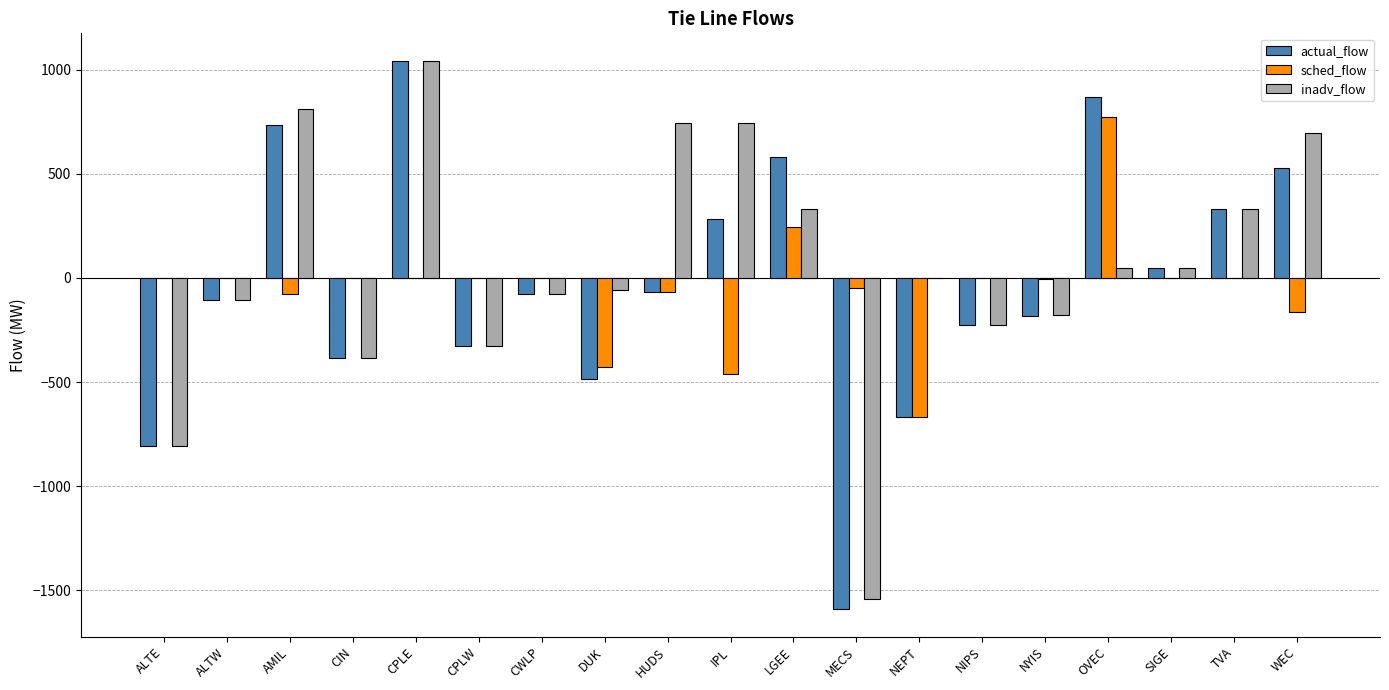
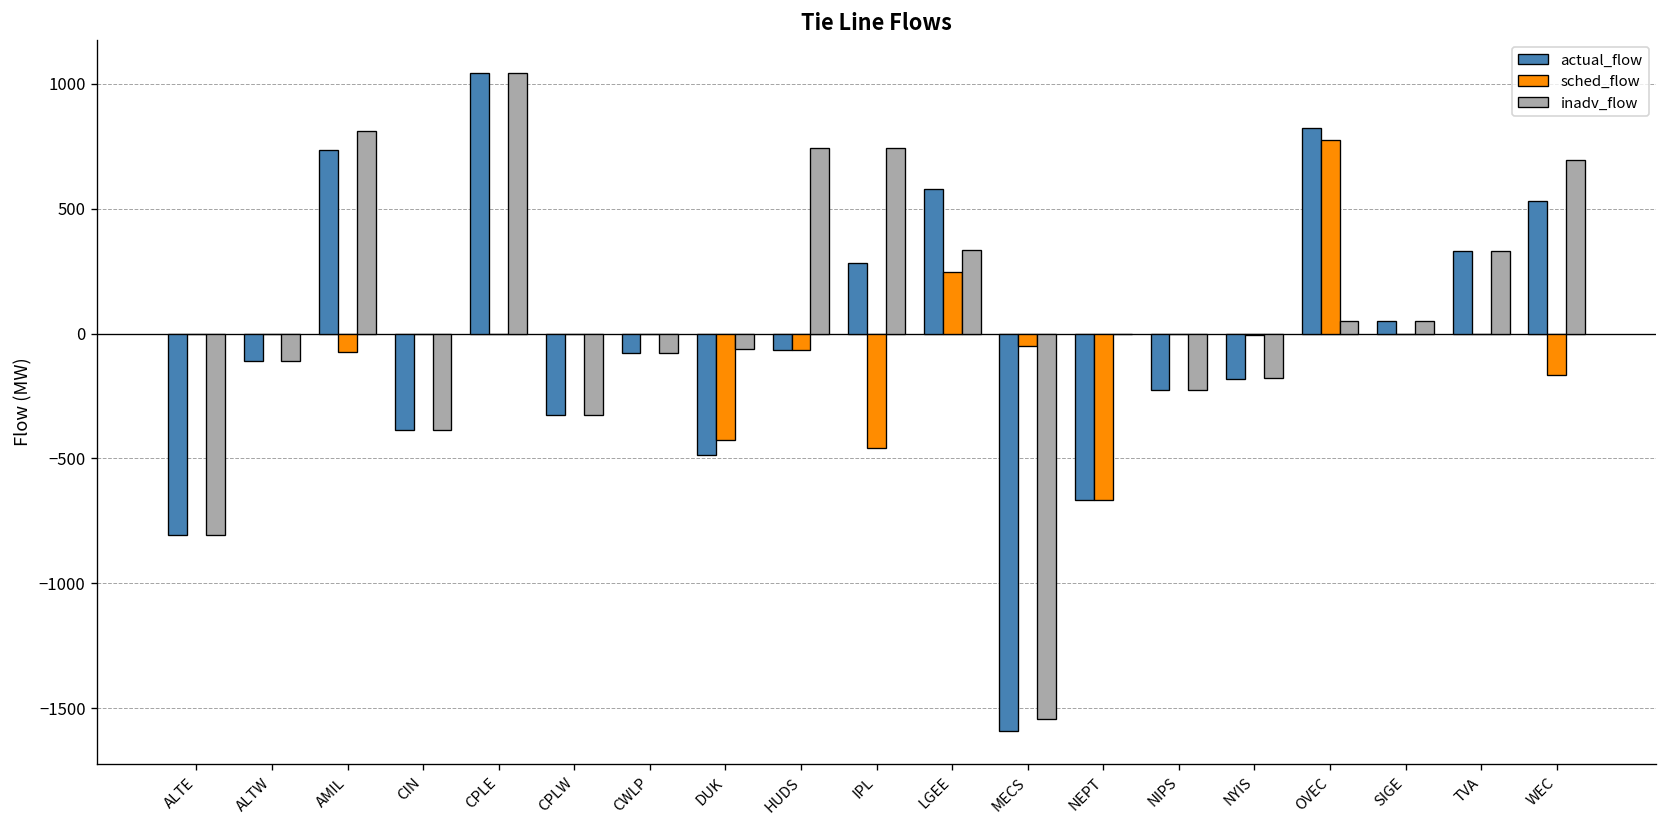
actual_flow, OVEC: 870 -> 820
